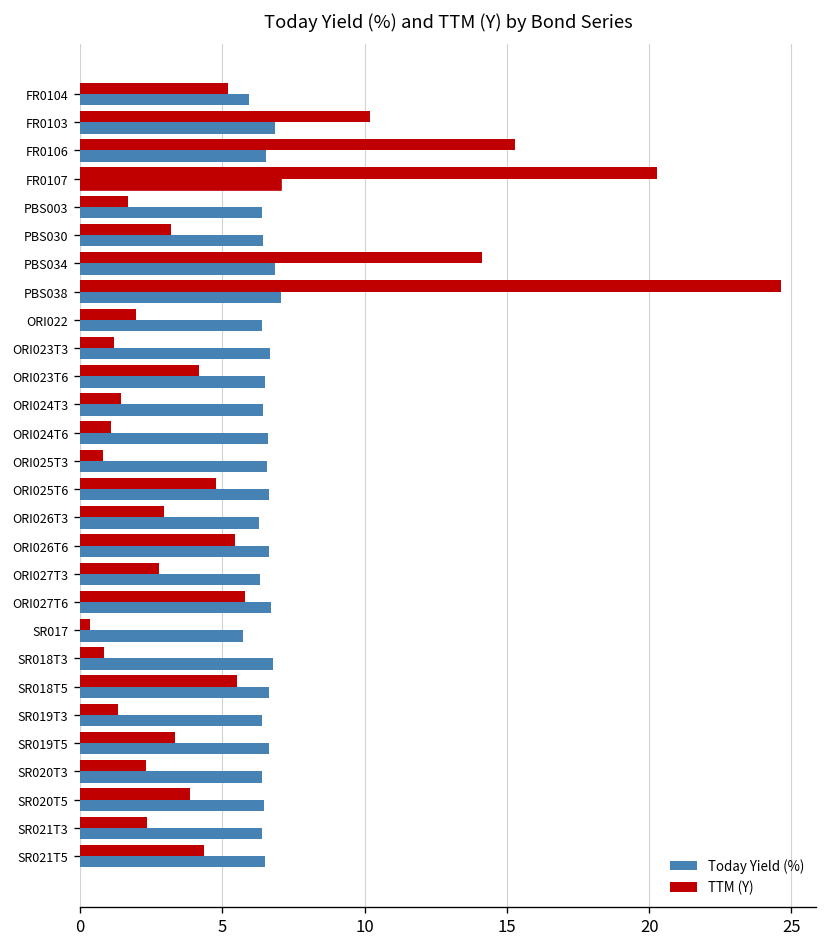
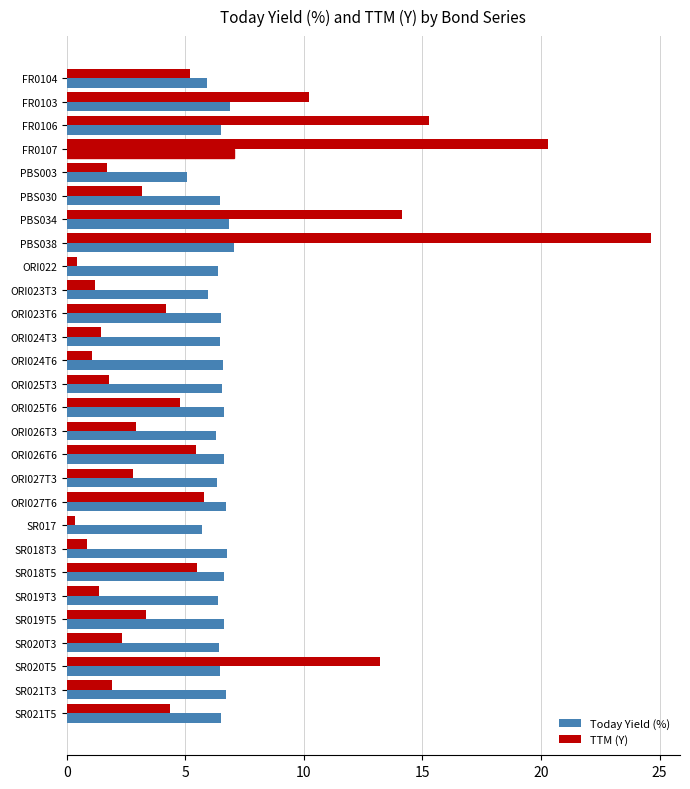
Today Yield (%), PBS003: 6.4 -> 5.1
TTM (Y), ORI022: 2.0 -> 0.4
Today Yield (%), ORI023T3: 6.7 -> 6.0
TTM (Y), ORI025T3: 0.8 -> 1.8
TTM (Y), SR020T5: 3.9 -> 13.2
TTM (Y), SR021T3: 2.4 -> 1.9
Today Yield (%), SR021T3: 6.4 -> 6.7
